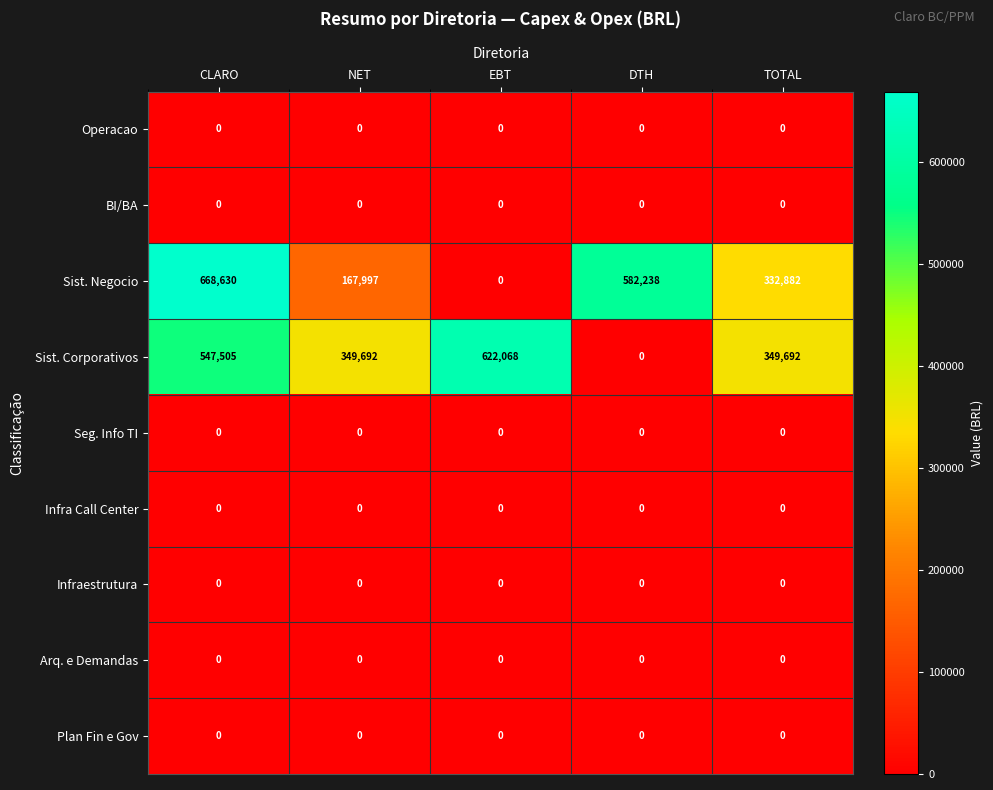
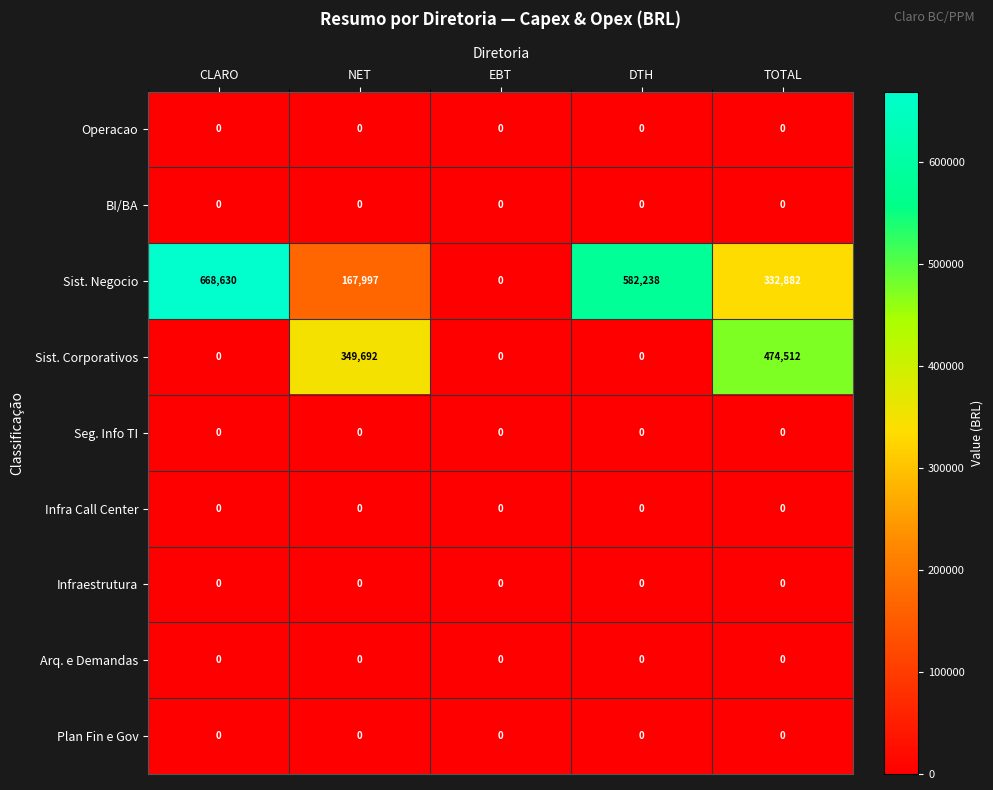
Sist. Corporativos, CLARO: 547,505 -> 0
Sist. Corporativos, EBT: 622,068 -> 0
Sist. Corporativos, TOTAL: 349,692 -> 474,512
